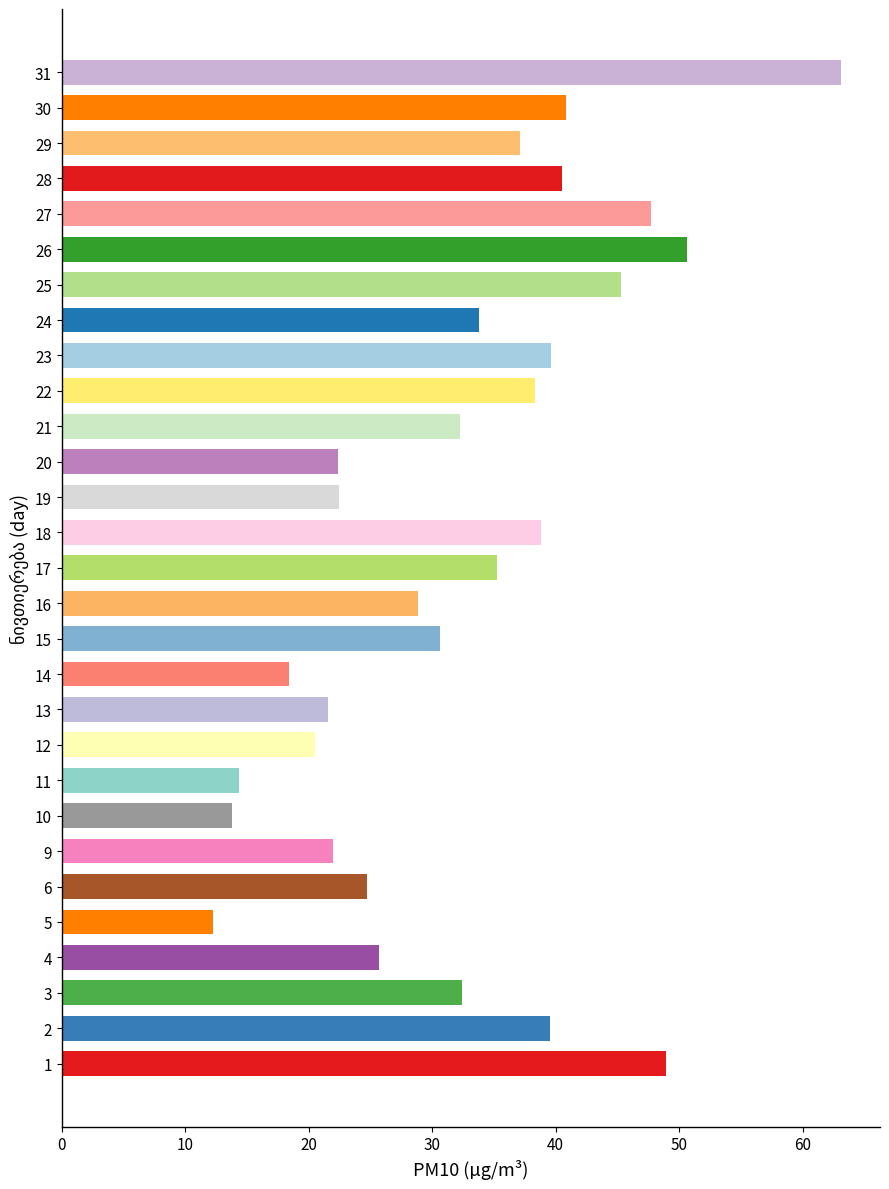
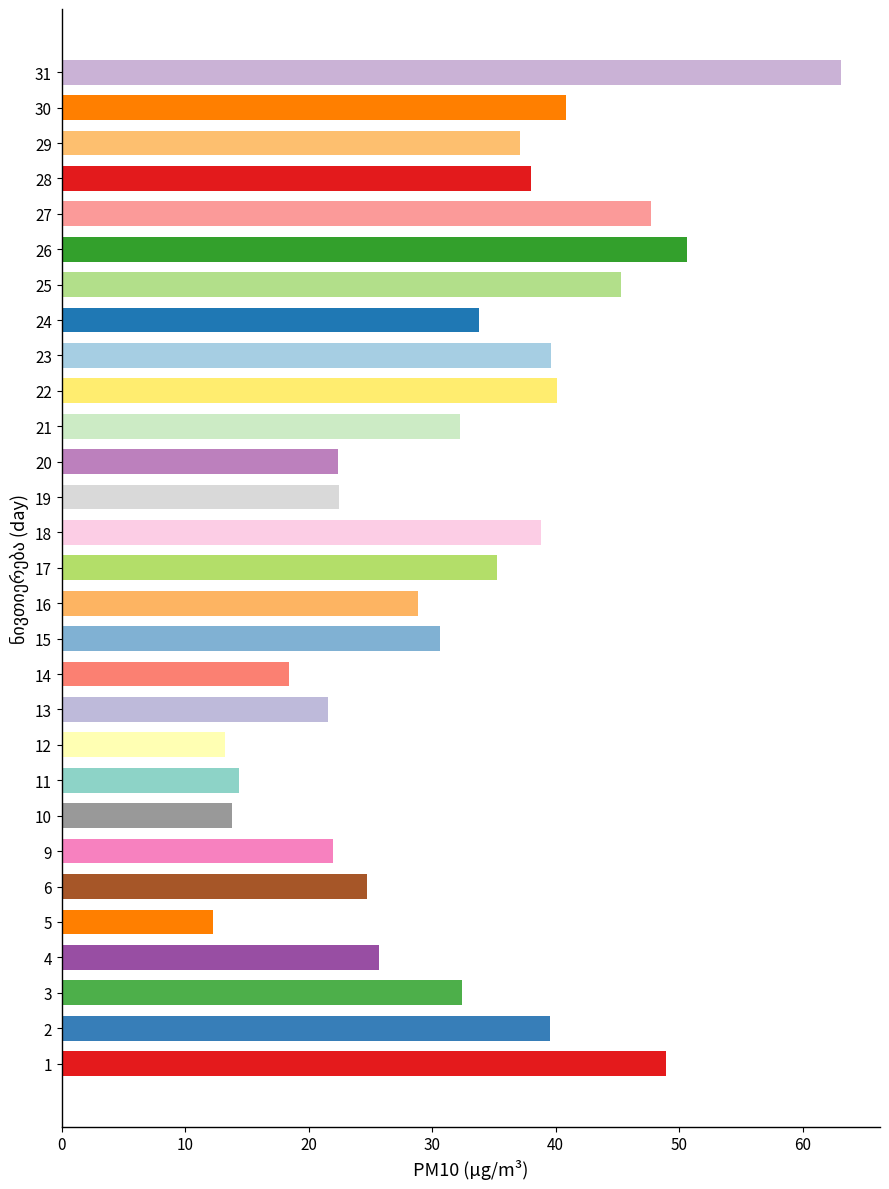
28: 40.6 -> 38.0
22: 38.3 -> 40.1
12: 20.5 -> 13.3
